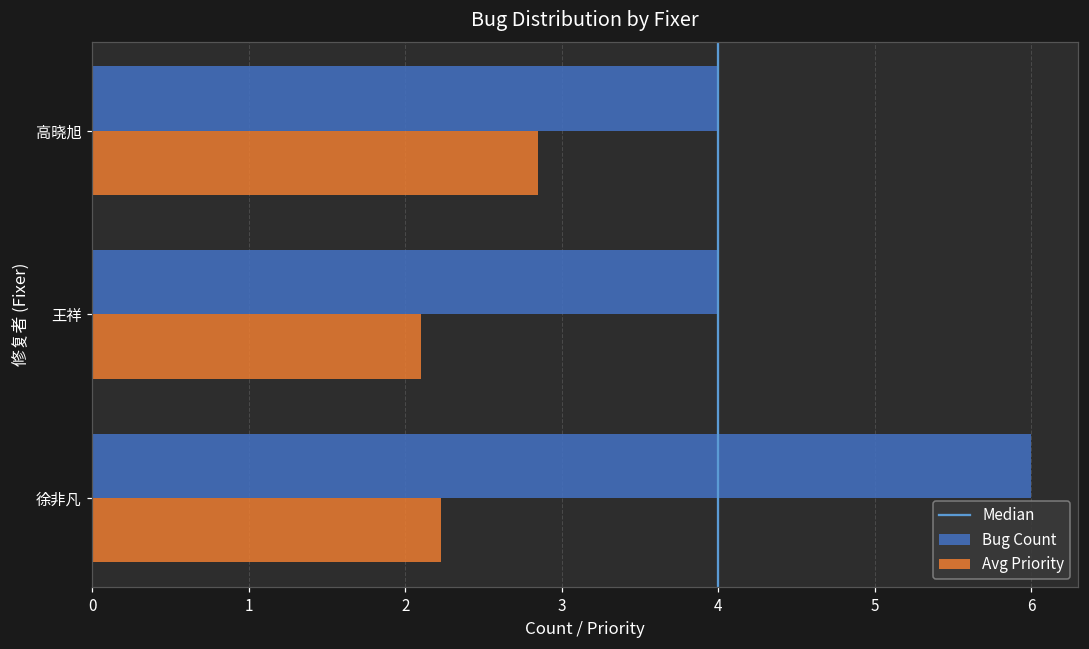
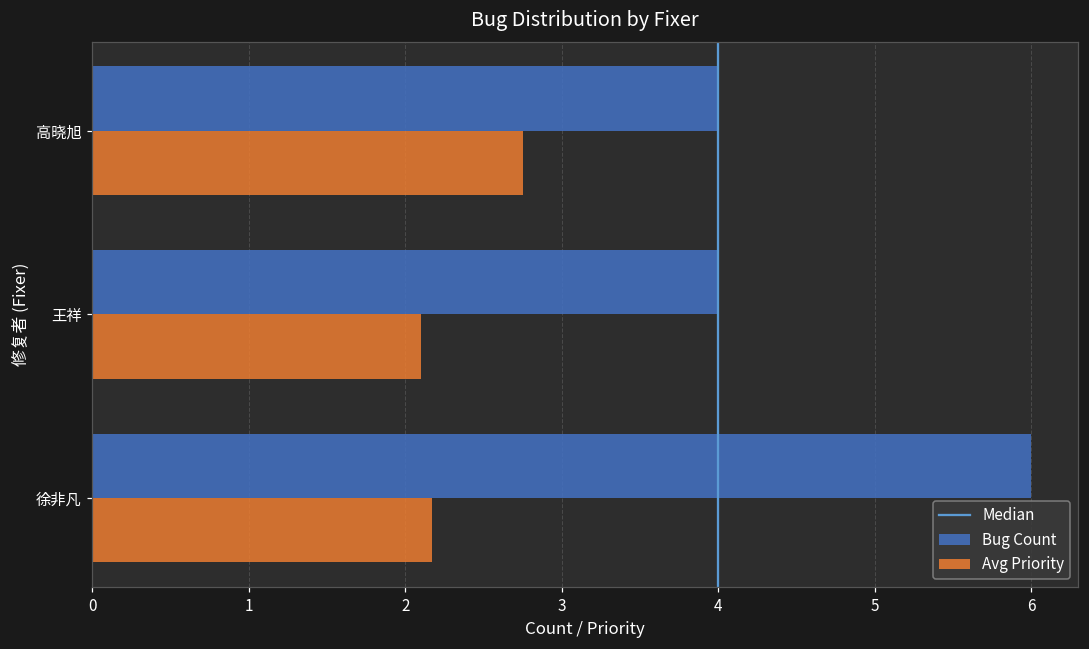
Avg Priority, 高晓旭: 2.85 -> 2.75
Avg Priority, 徐非凡: 2.23 -> 2.17
